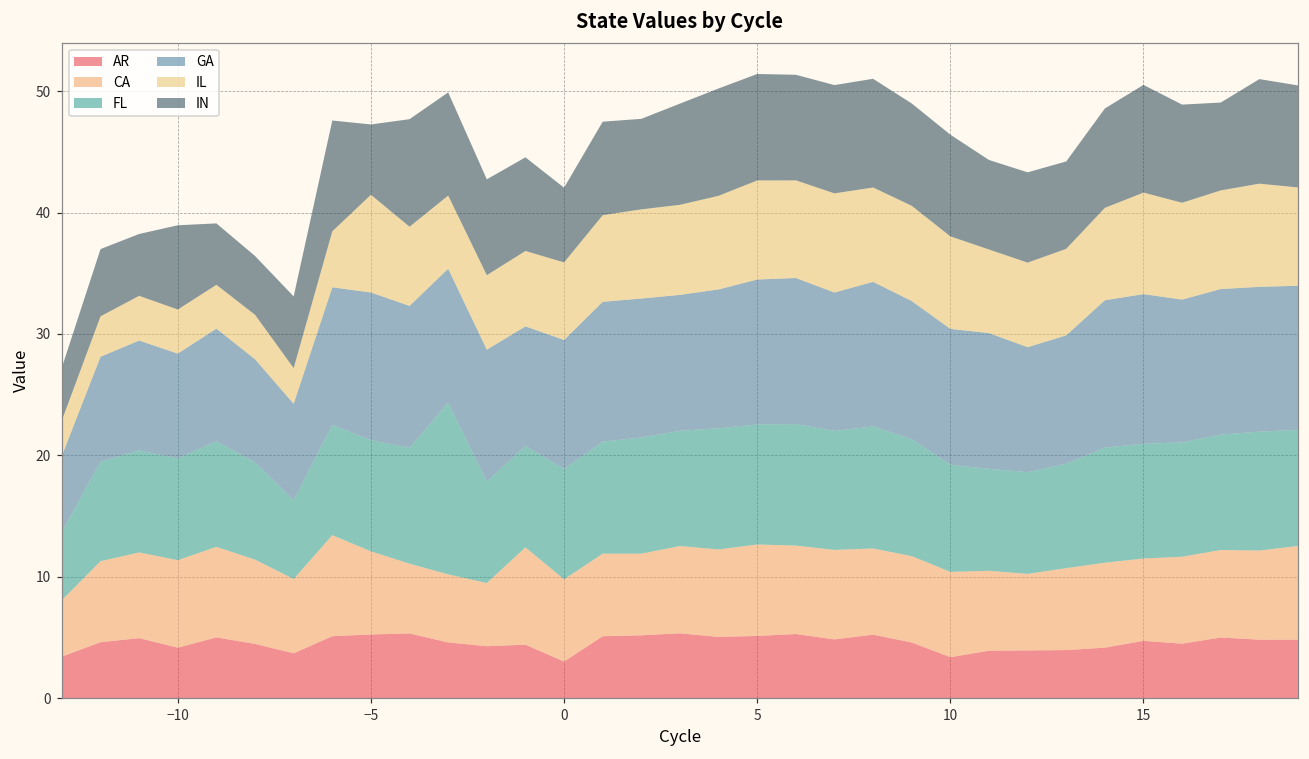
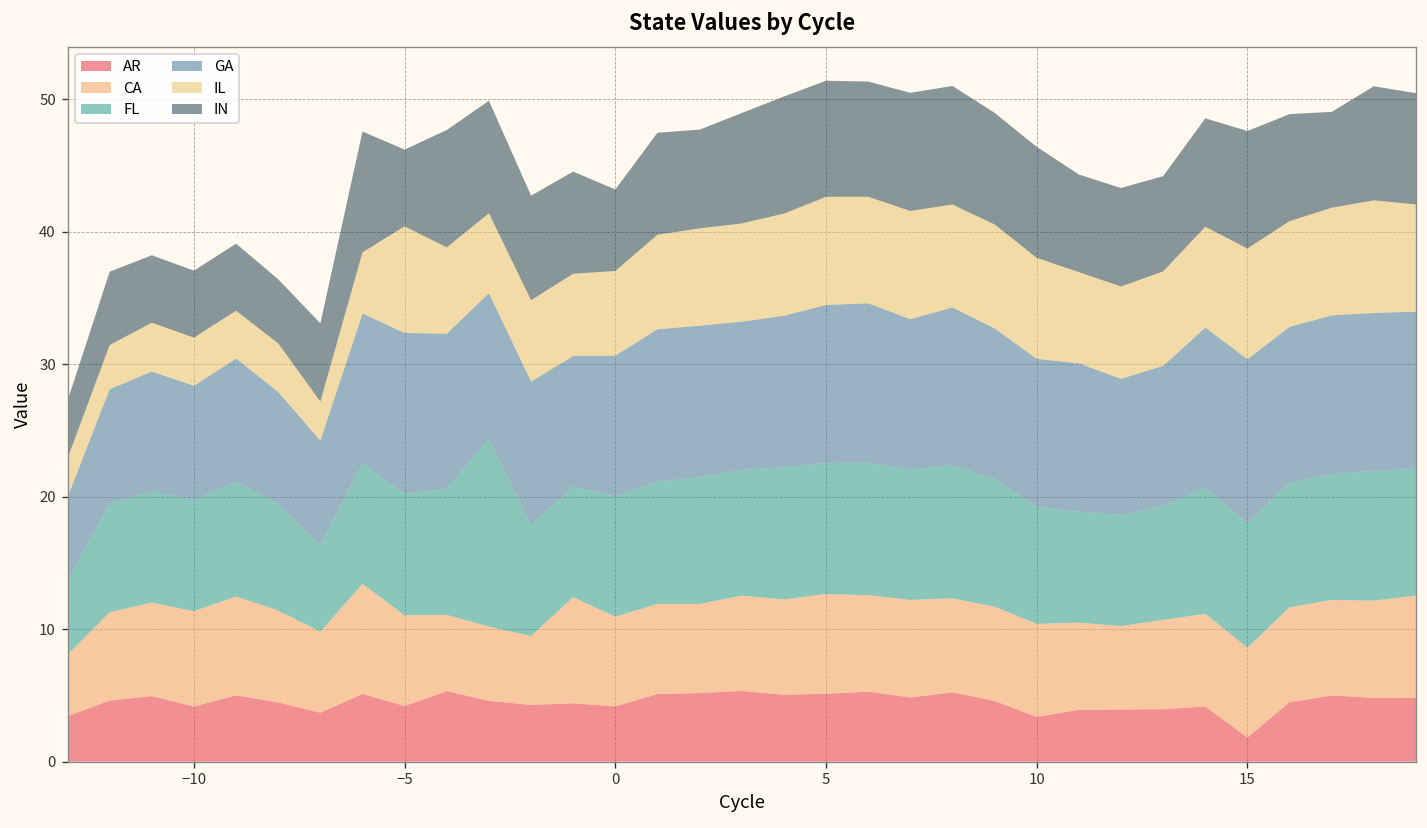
IN, −10: 6.9 -> 5.1
AR, −5: 5.3 -> 4.2
AR, 0: 3.0 -> 4.2
AR, 15: 4.7 -> 1.8
